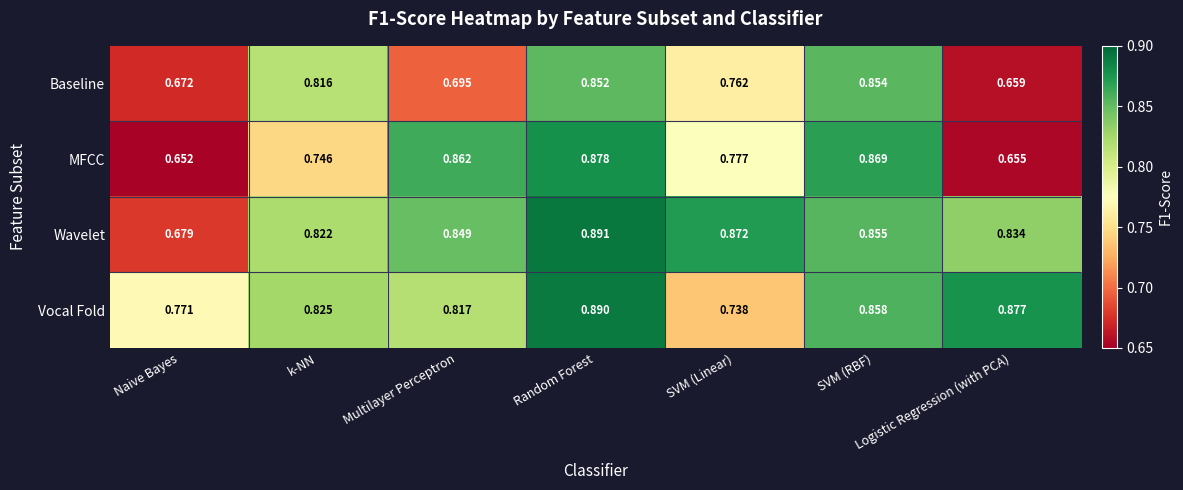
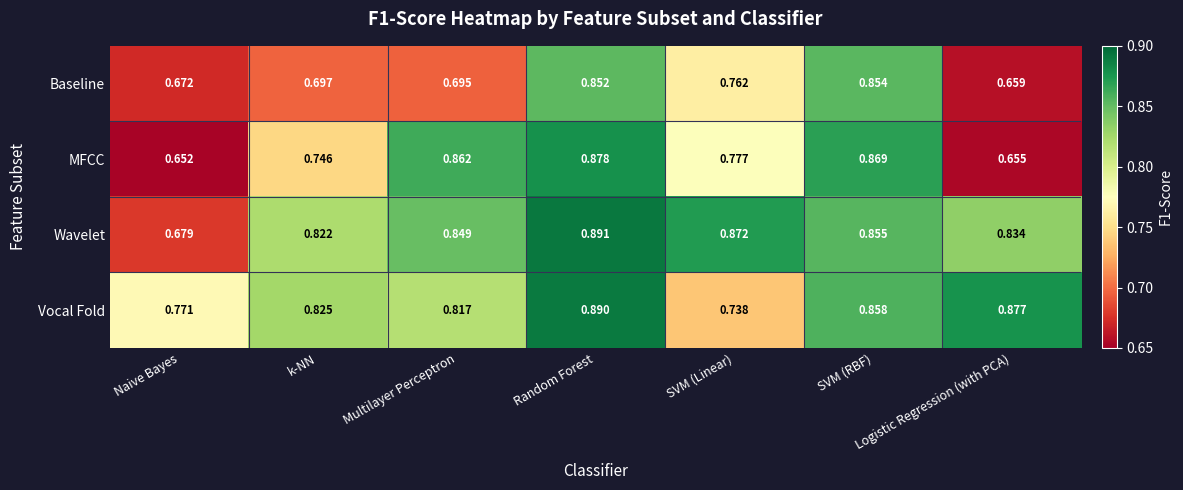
Baseline, k-NN: 0.816 -> 0.697
